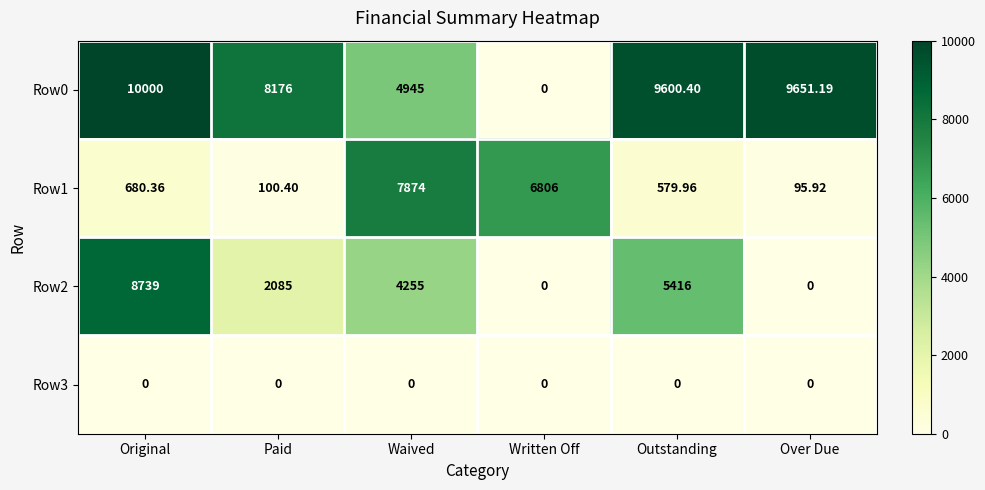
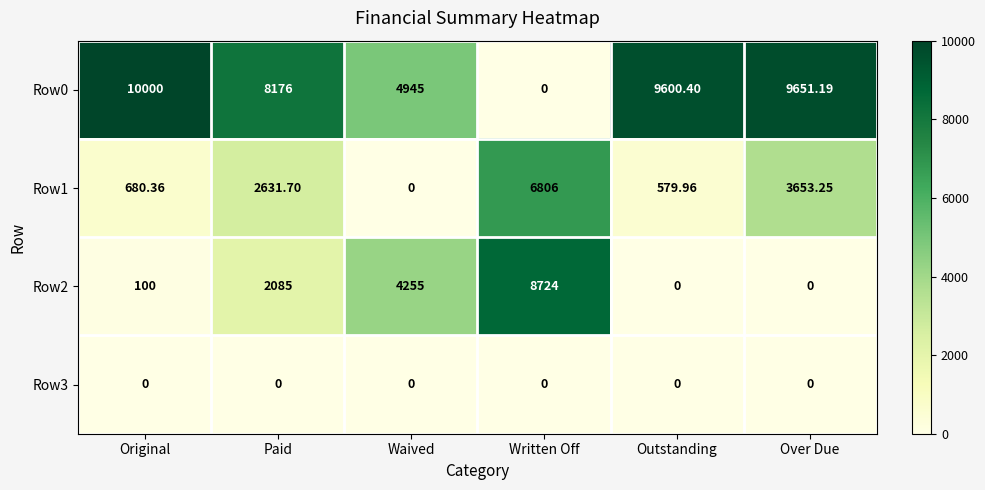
Row1, Paid: 100.40 -> 2631.70
Row1, Waived: 7874 -> 0
Row1, Over Due: 95.92 -> 3653.25
Row2, Original: 8739 -> 100
Row2, Written Off: 0 -> 8724
Row2, Outstanding: 5416 -> 0
